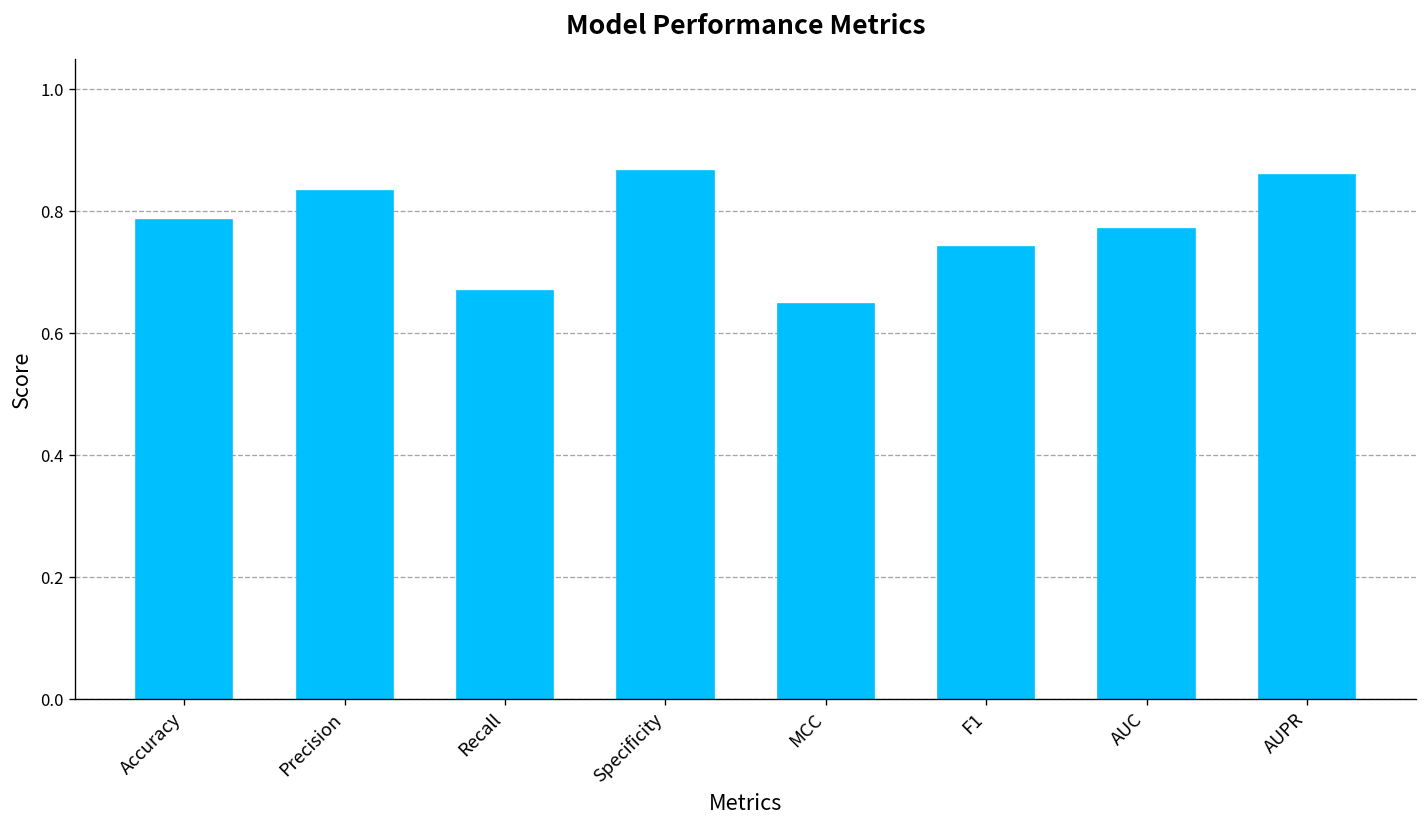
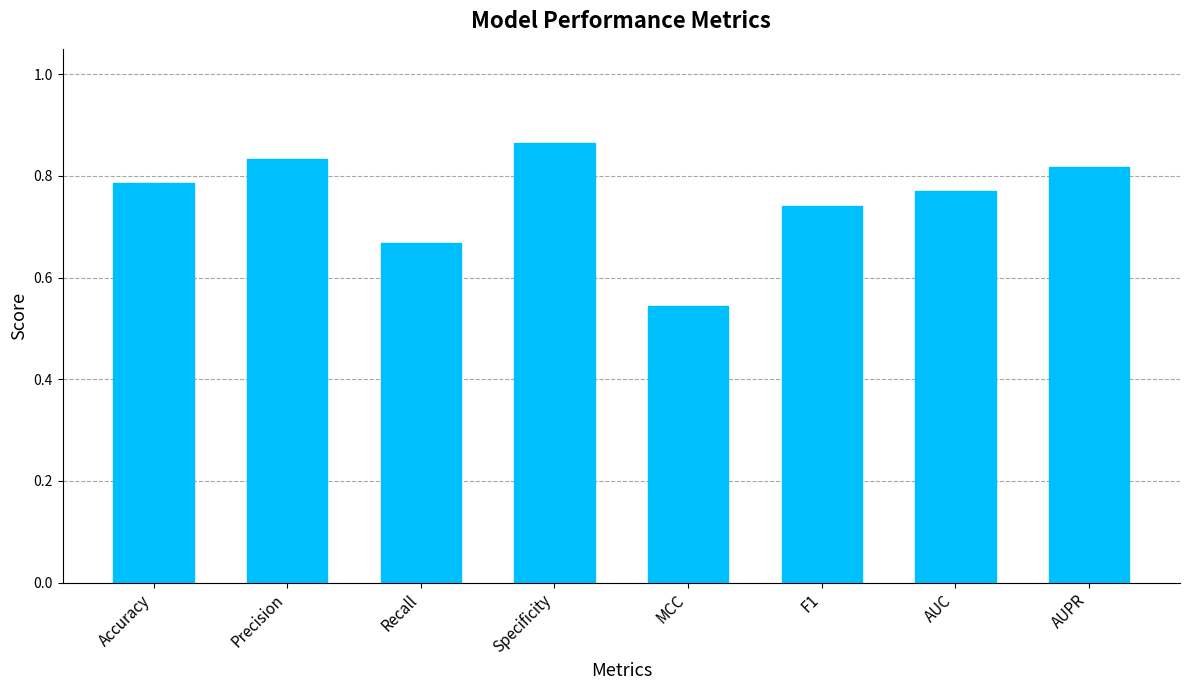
MCC: 0.65 -> 0.54
AUPR: 0.86 -> 0.82
